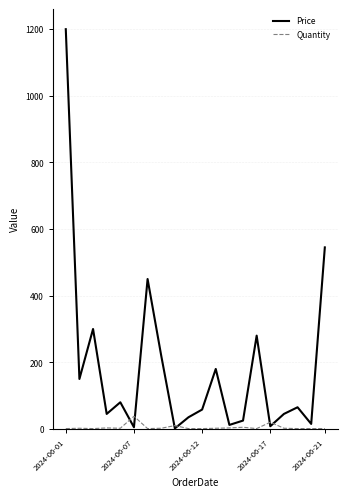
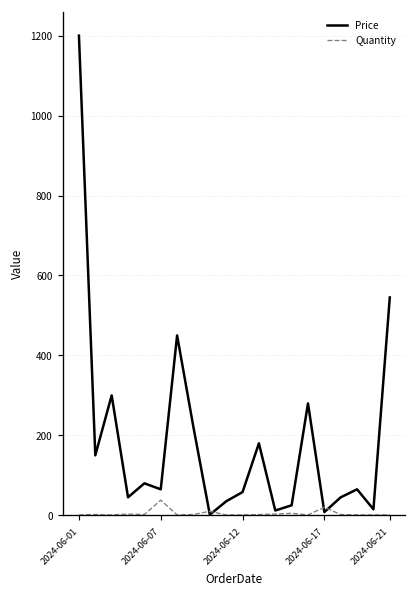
Price, 2024-06-07: 10 -> 70
